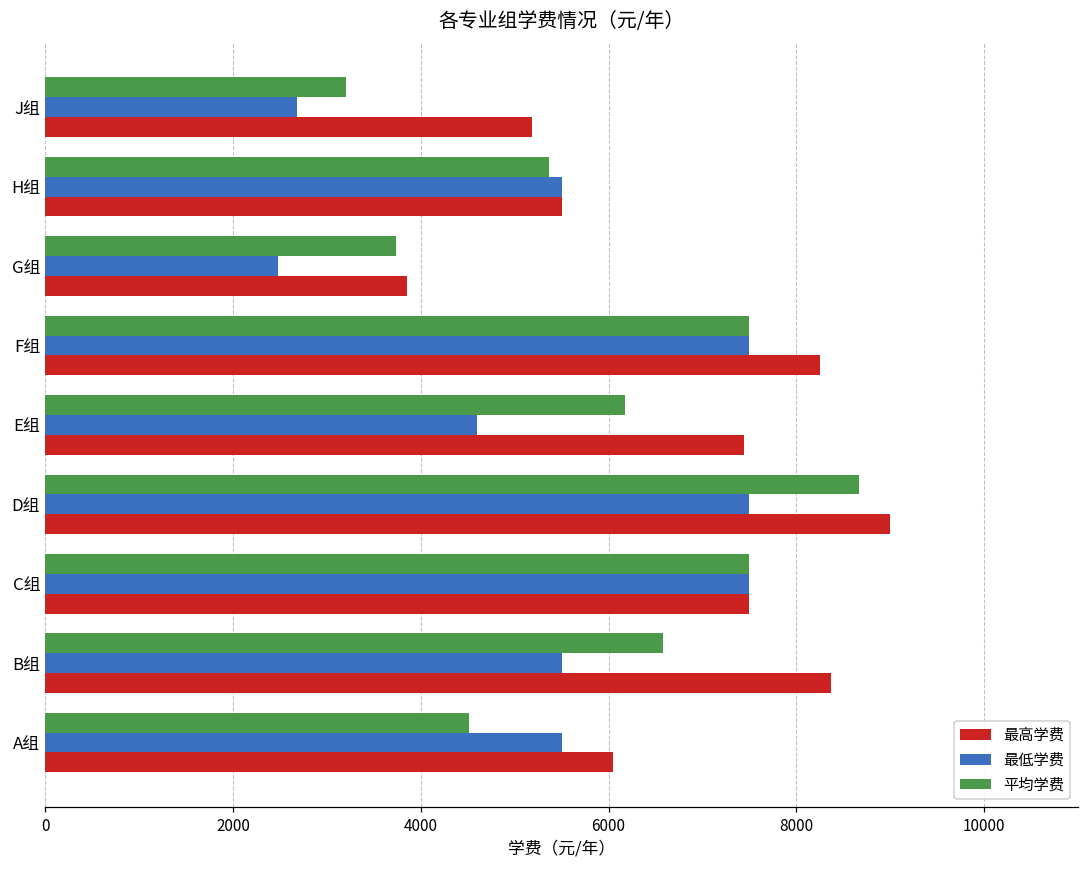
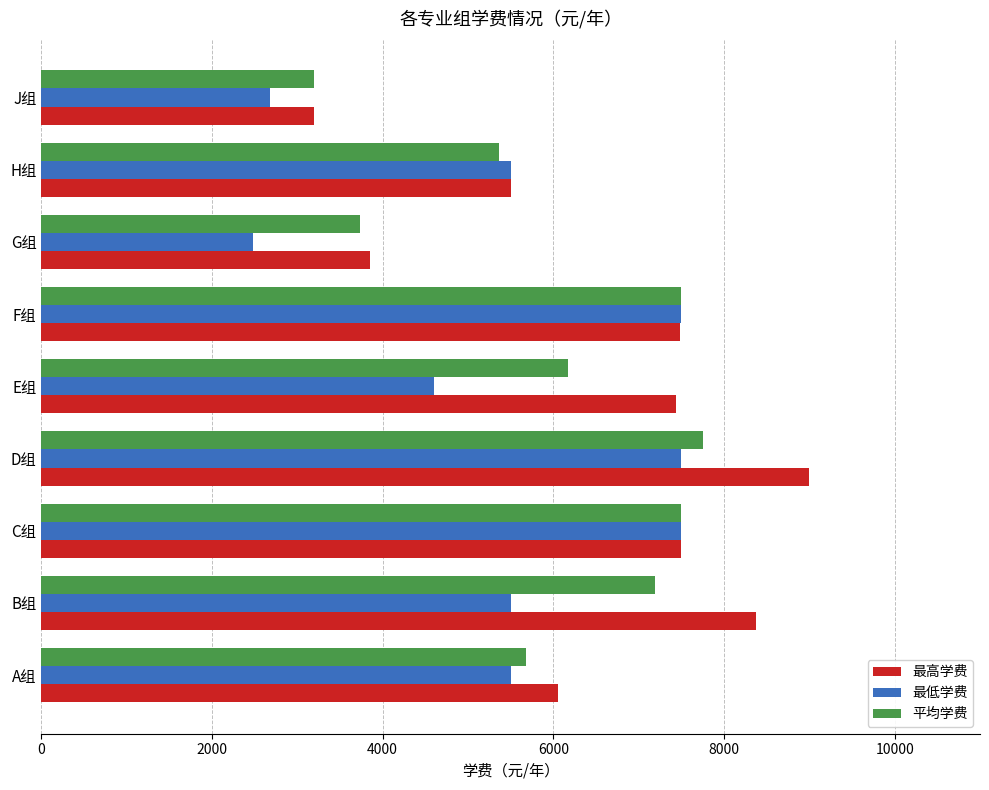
最高学费, J组: 5200 -> 3200
最高学费, F组: 8300 -> 7500
平均学费, D组: 8700 -> 7800
平均学费, B组: 6600 -> 7200
平均学费, A组: 4500 -> 5700
